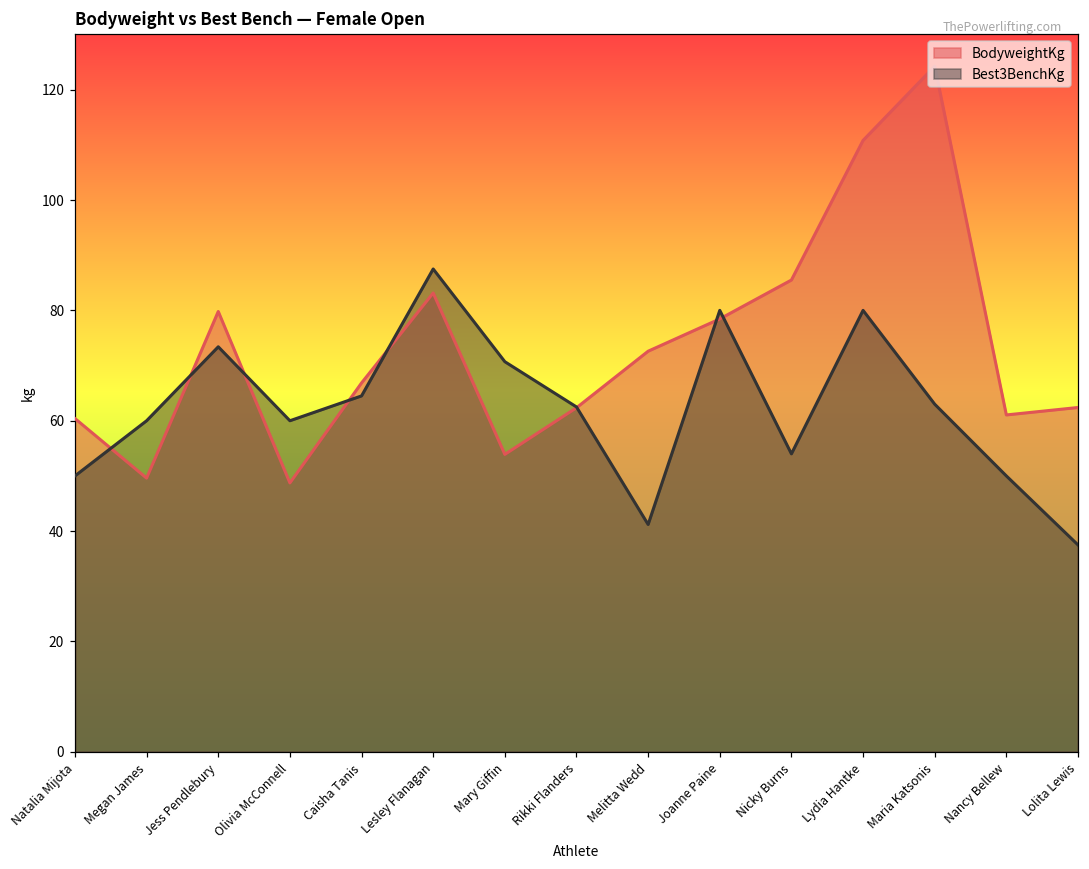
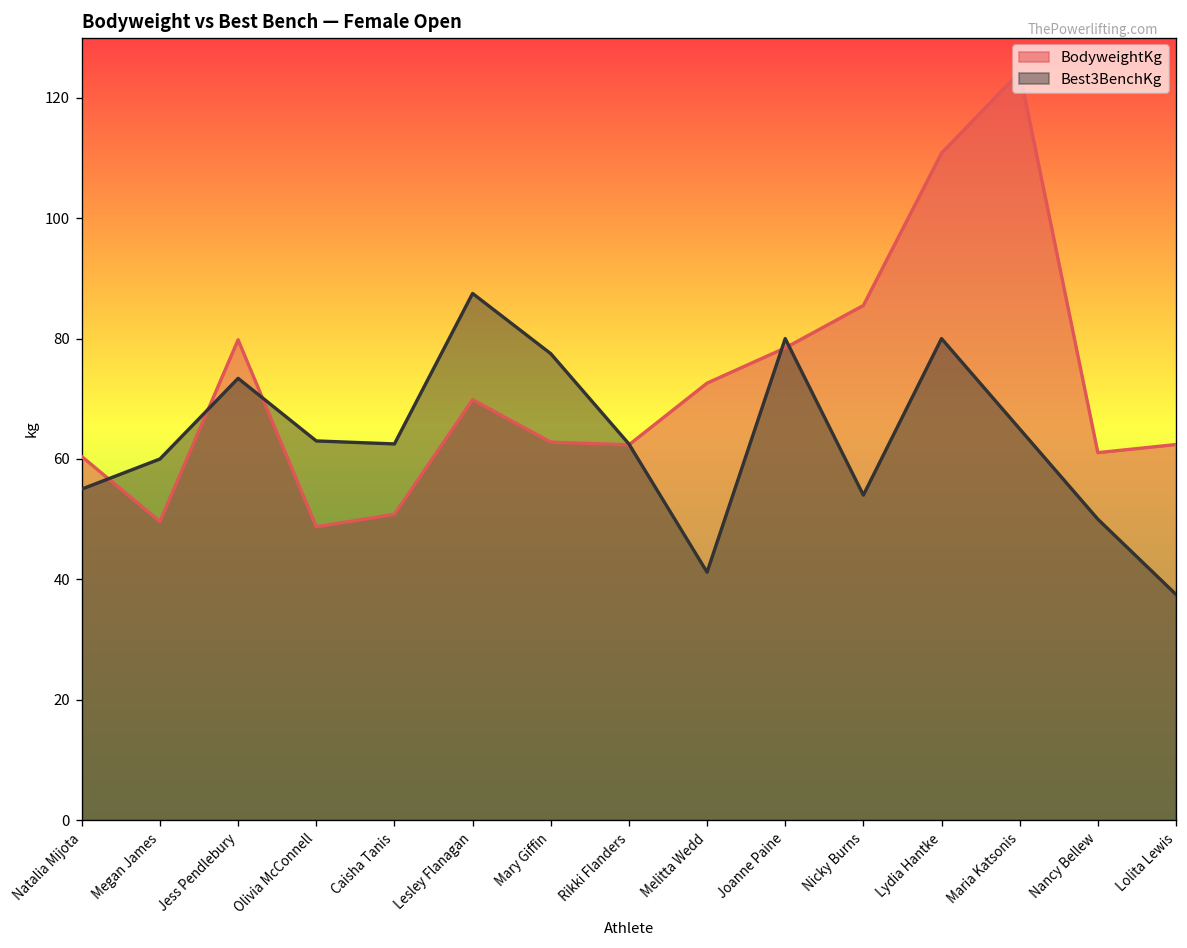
Best3BenchKg, Natalia Mijota: 50 -> 55
Best3BenchKg, Olivia McConnell: 60 -> 63
BodyweightKg, Caisha Tanis: 67 -> 51
Best3BenchKg, Caisha Tanis: 65 -> 63
BodyweightKg, Lesley Flanagan: 83 -> 70
BodyweightKg, Mary Giffin: 54 -> 63
Best3BenchKg, Mary Giffin: 71 -> 78
Best3BenchKg, Maria Katsonis: 63 -> 65
